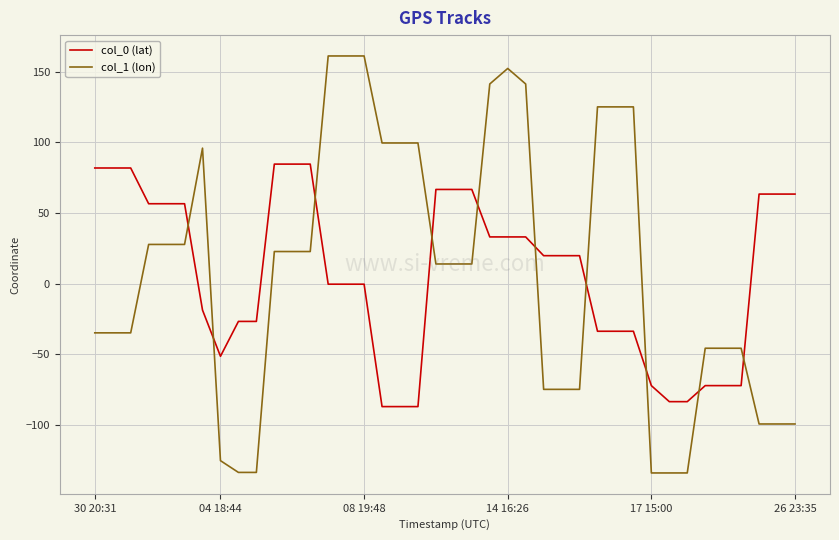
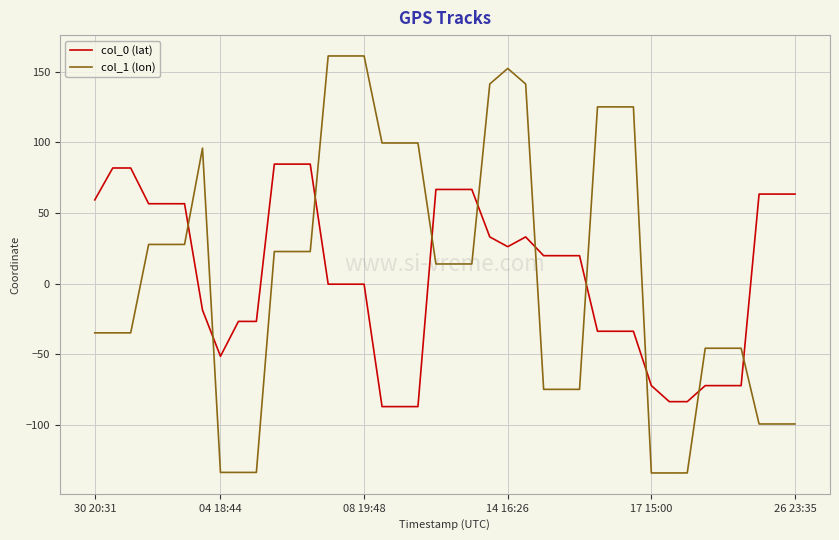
col_0 (lat), 30 20:31: 82 -> 59
col_1 (lon), 04 18:44: -125 -> -133
col_0 (lat), 14 16:26: 33 -> 26
